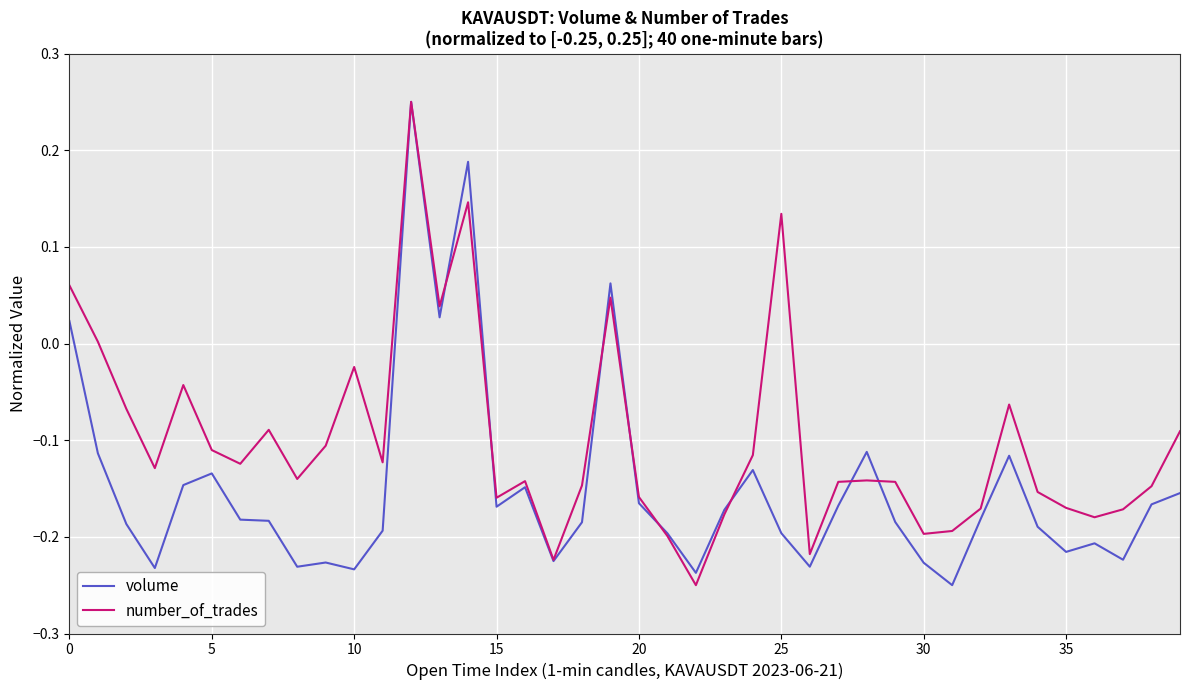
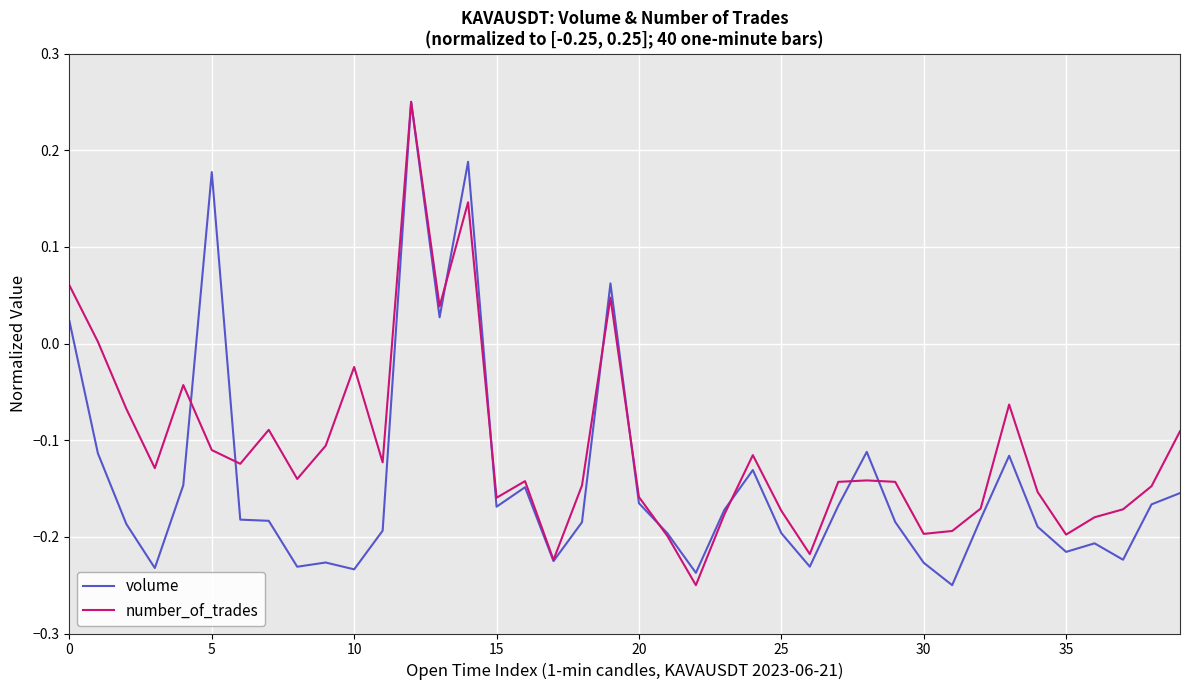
volume, 5: -0.13 -> 0.18
number_of_trades, 25: 0.13 -> -0.17
number_of_trades, 35: -0.17 -> -0.20
